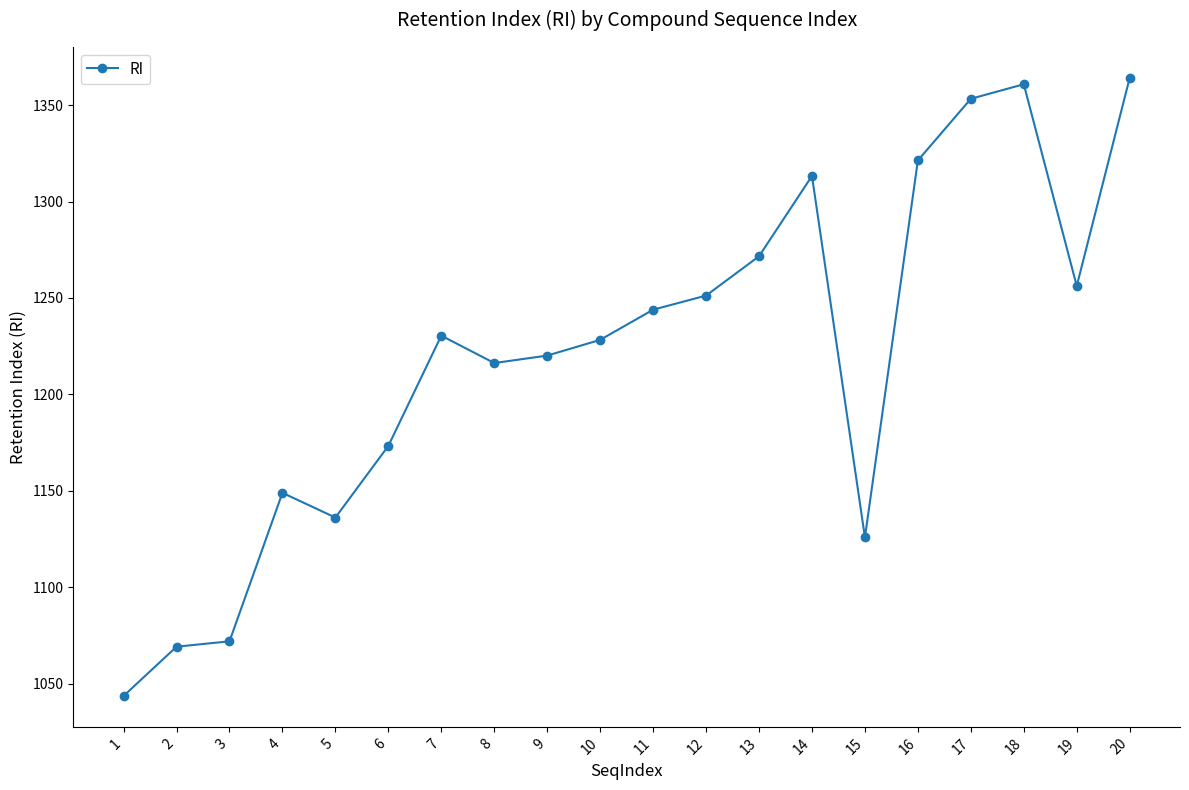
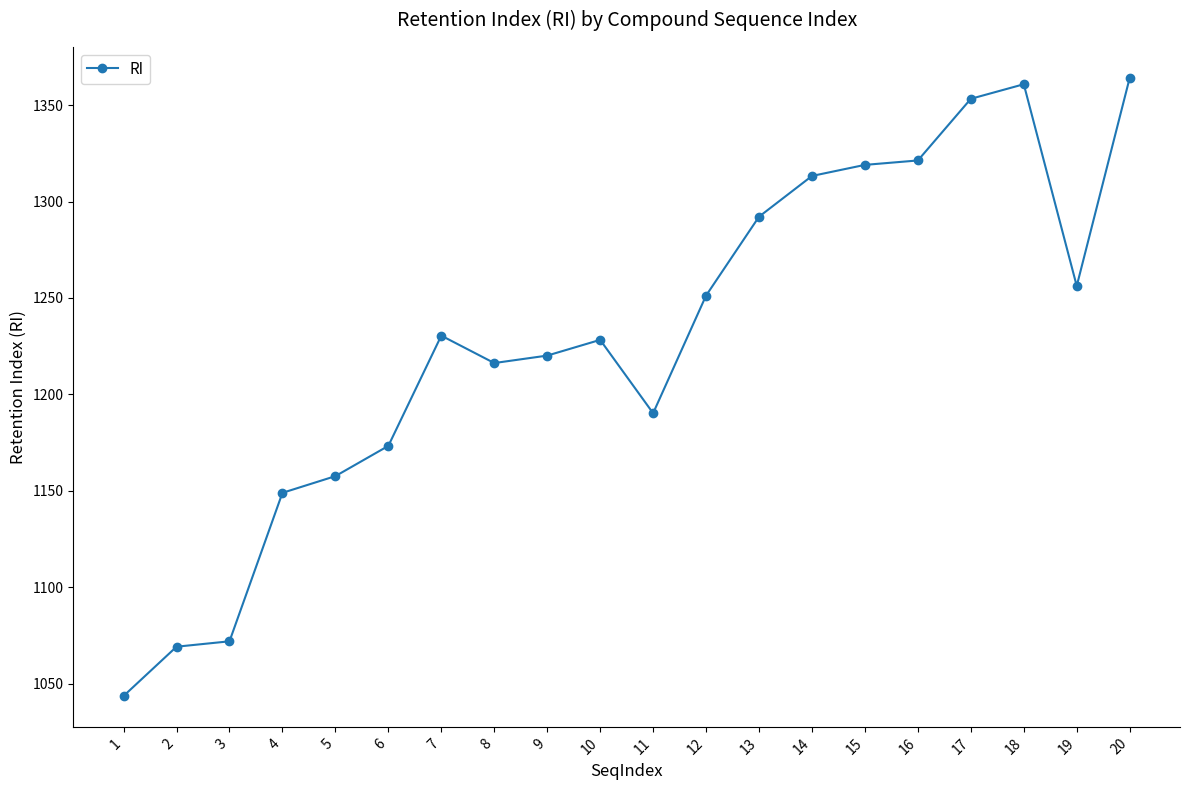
5: 1136 -> 1158
11: 1244 -> 1190
13: 1272 -> 1292
15: 1126 -> 1319
